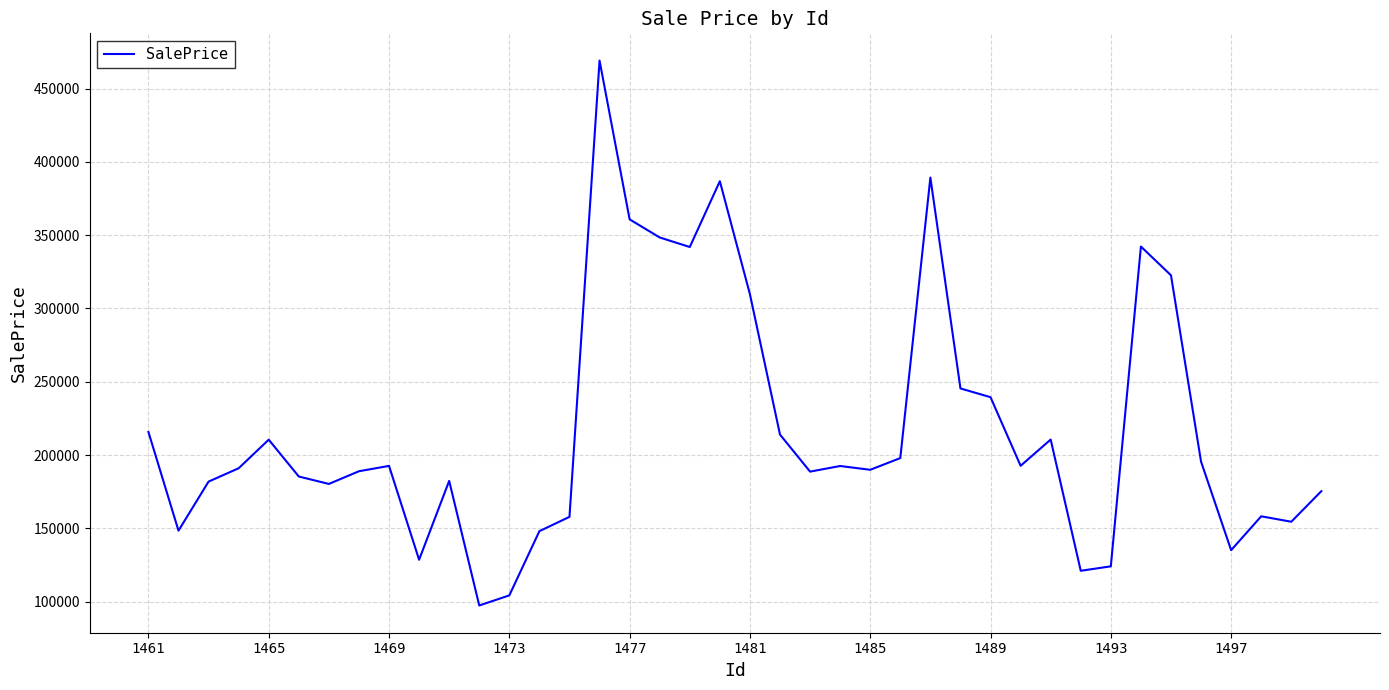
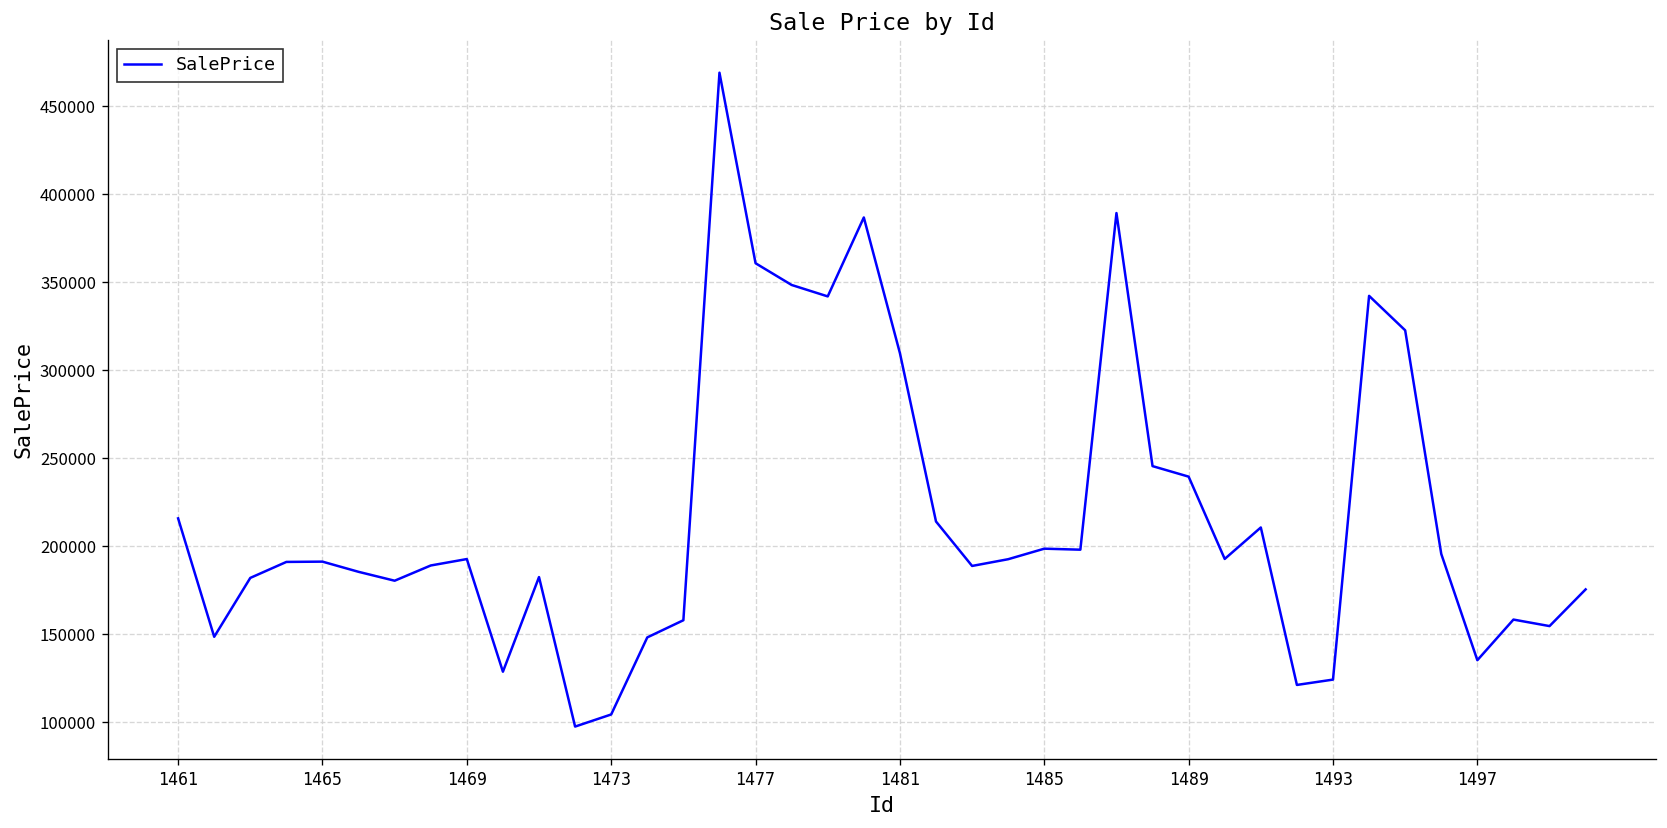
1465: 211000 -> 191000
1485: 190000 -> 199000
